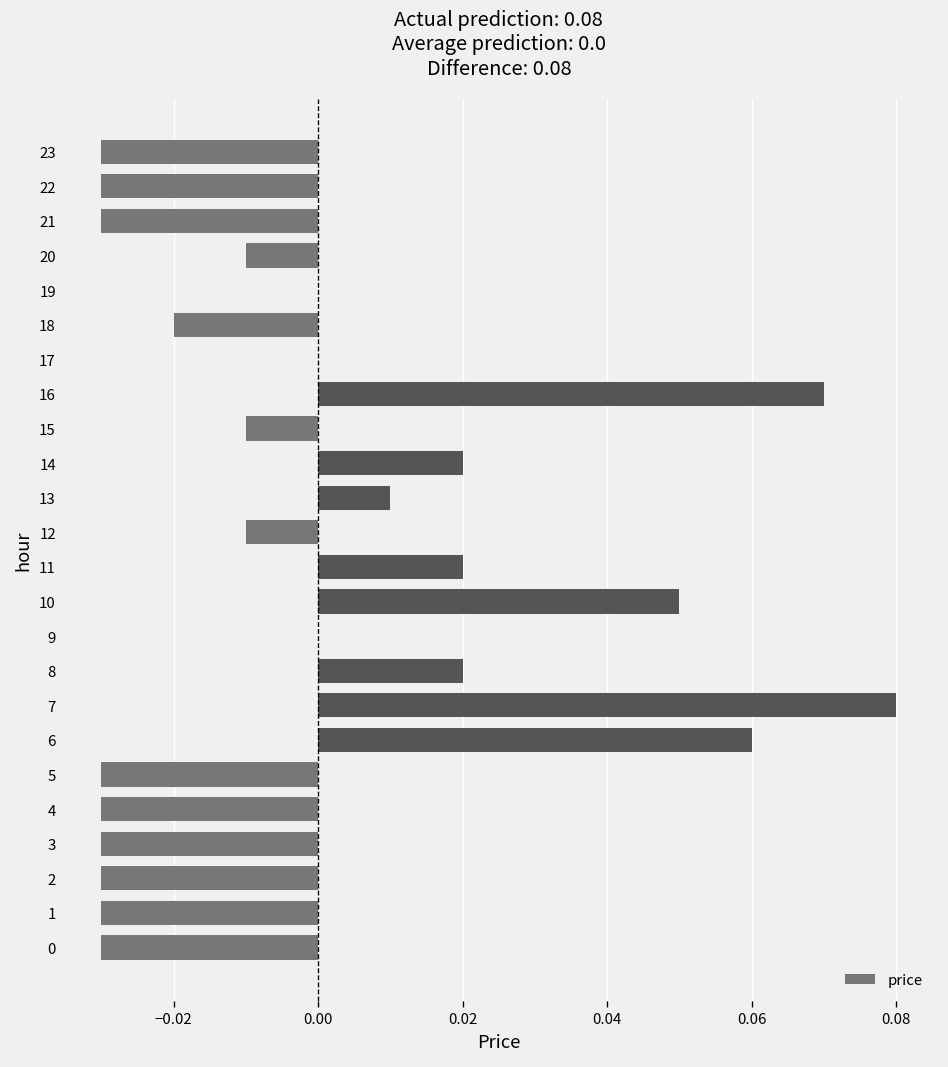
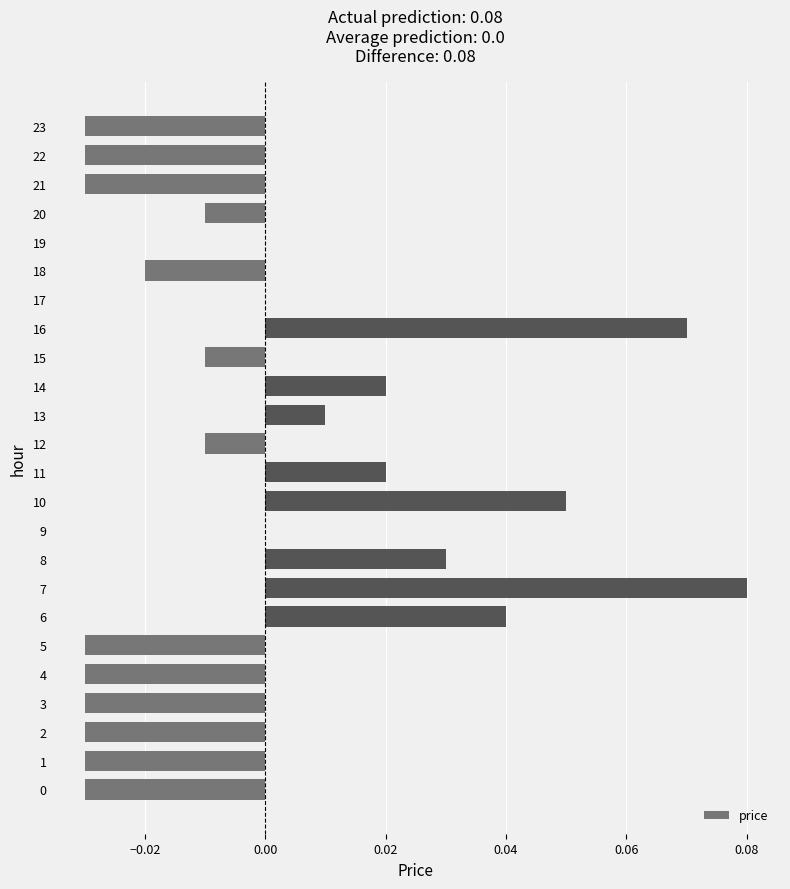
8: 0.02 -> 0.03
6: 0.06 -> 0.04
